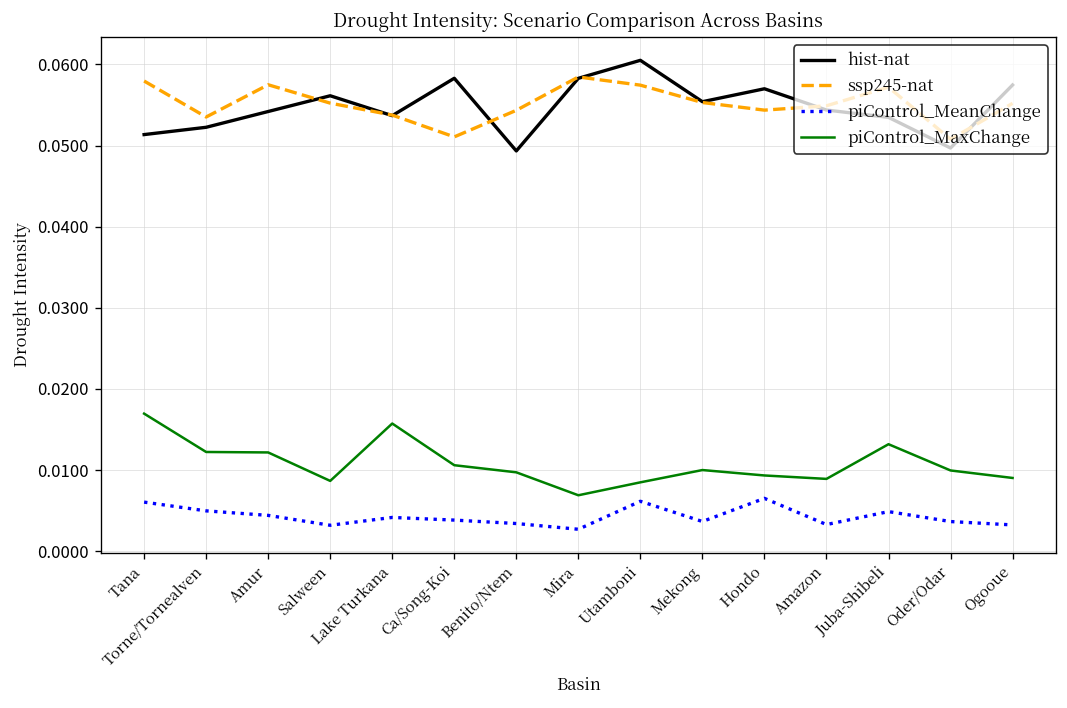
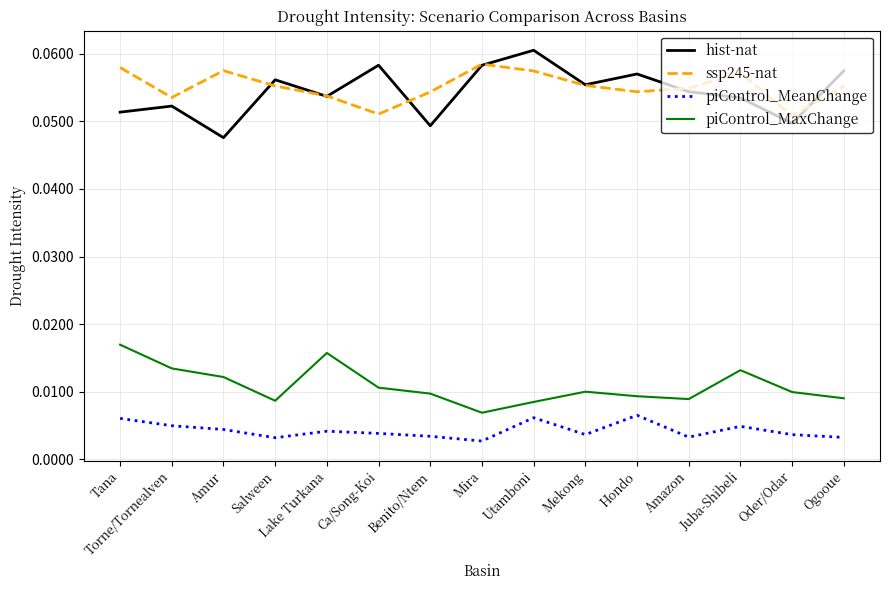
piControl_MaxChange, Torne/Tornealven: 0.012 -> 0.013
hist-nat, Amur: 0.054 -> 0.048
